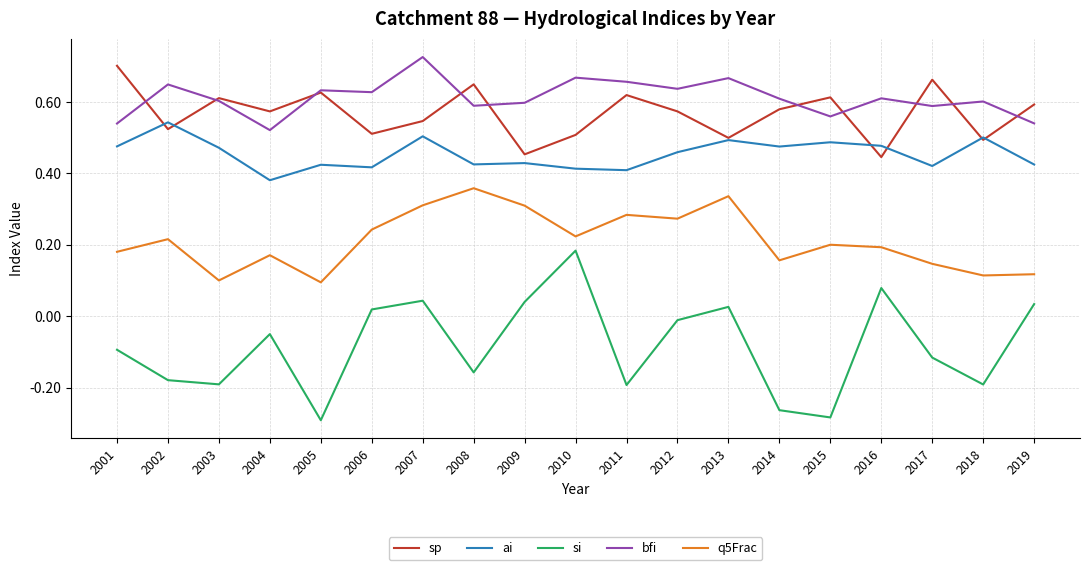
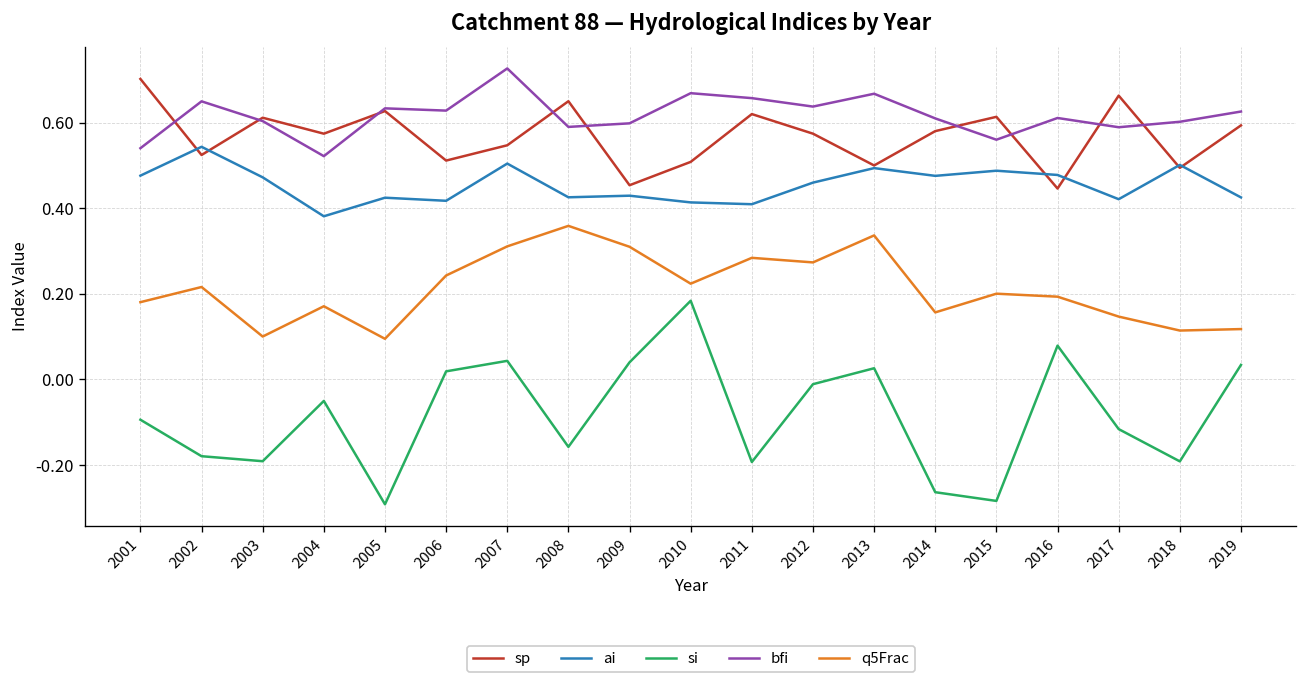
bfi, 2019: 0.54 -> 0.63
